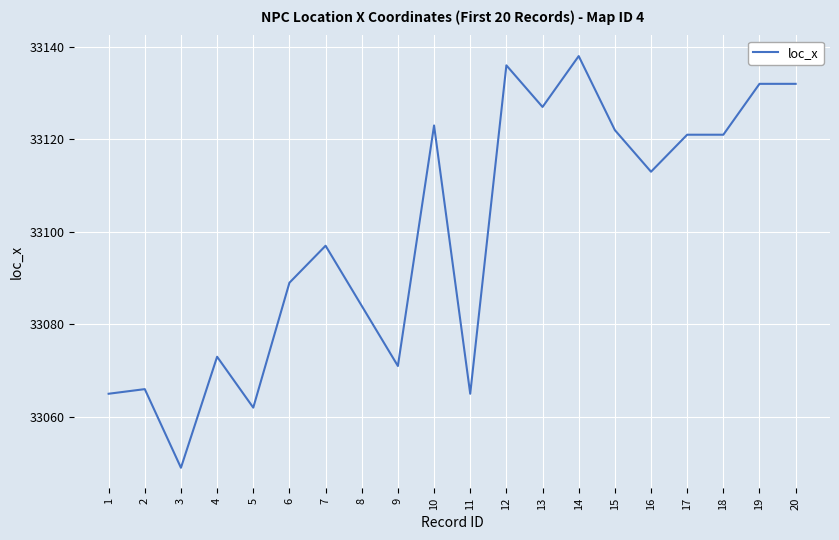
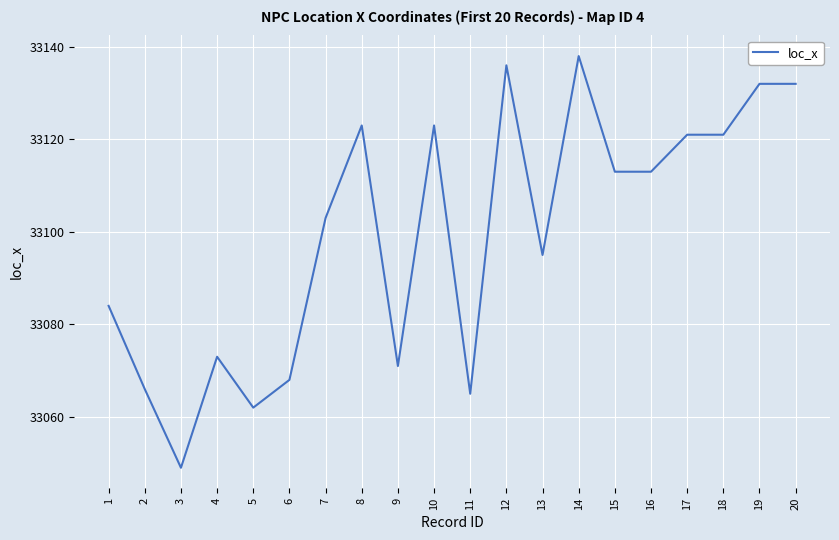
1: 33065 -> 33084
6: 33089 -> 33068
7: 33097 -> 33103
8: 33084 -> 33123
13: 33127 -> 33095
15: 33122 -> 33113
